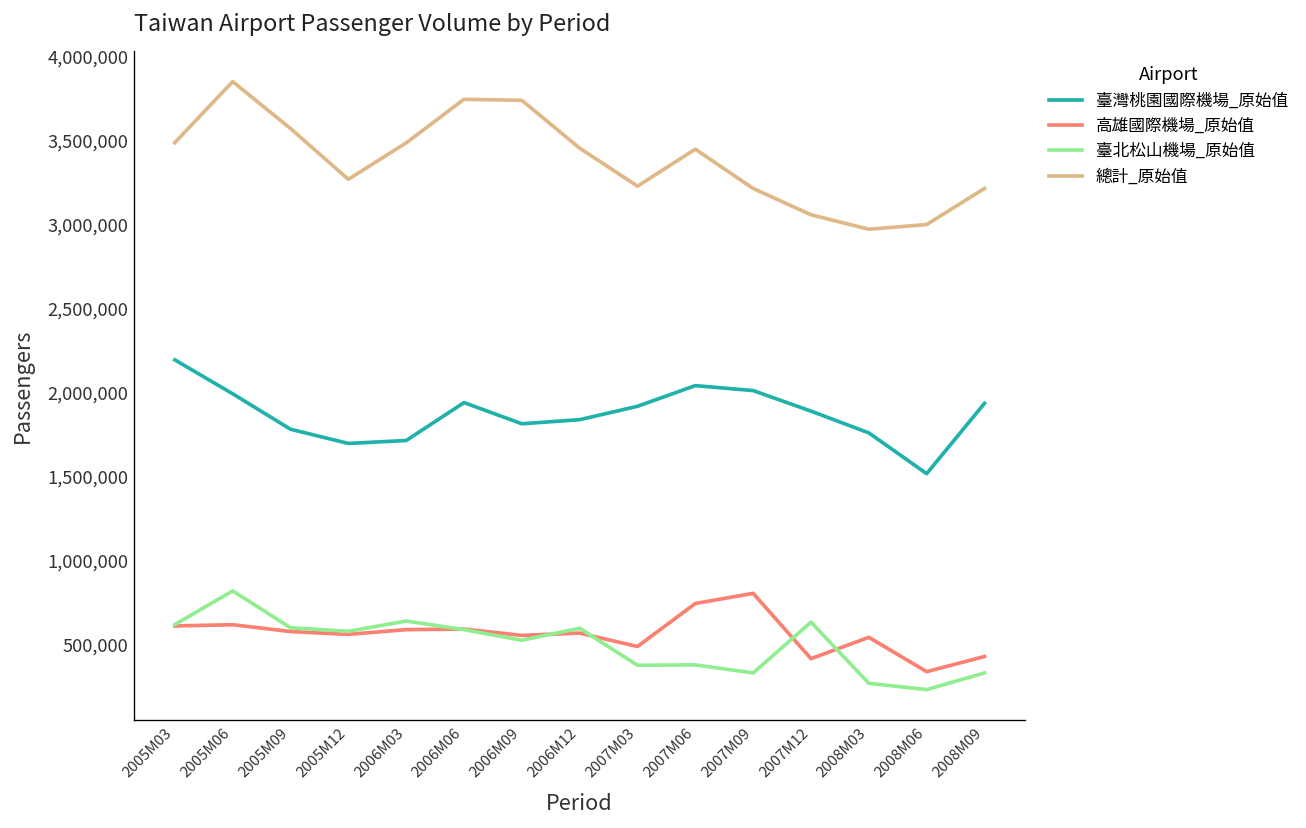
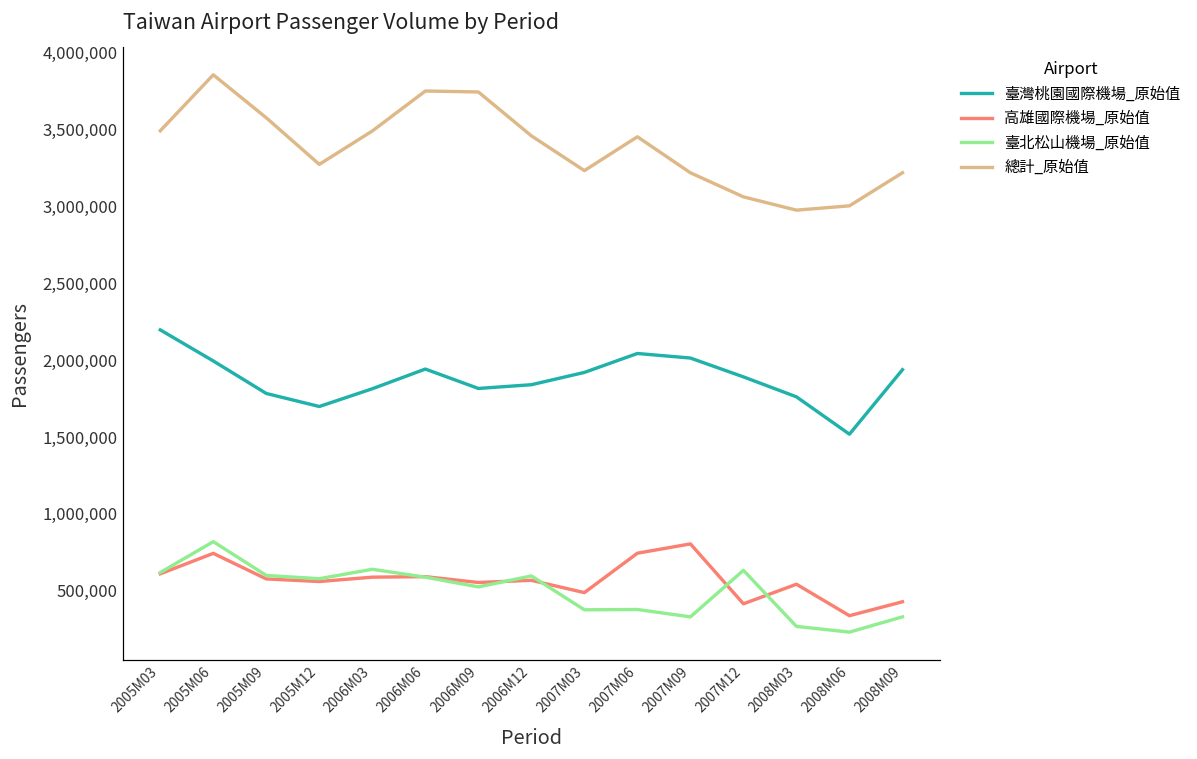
高雄國際機場_原始值, 2005M06: 620,000 -> 740,000
臺灣桃園國際機場_原始值, 2006M03: 1,720,000 -> 1,810,000
